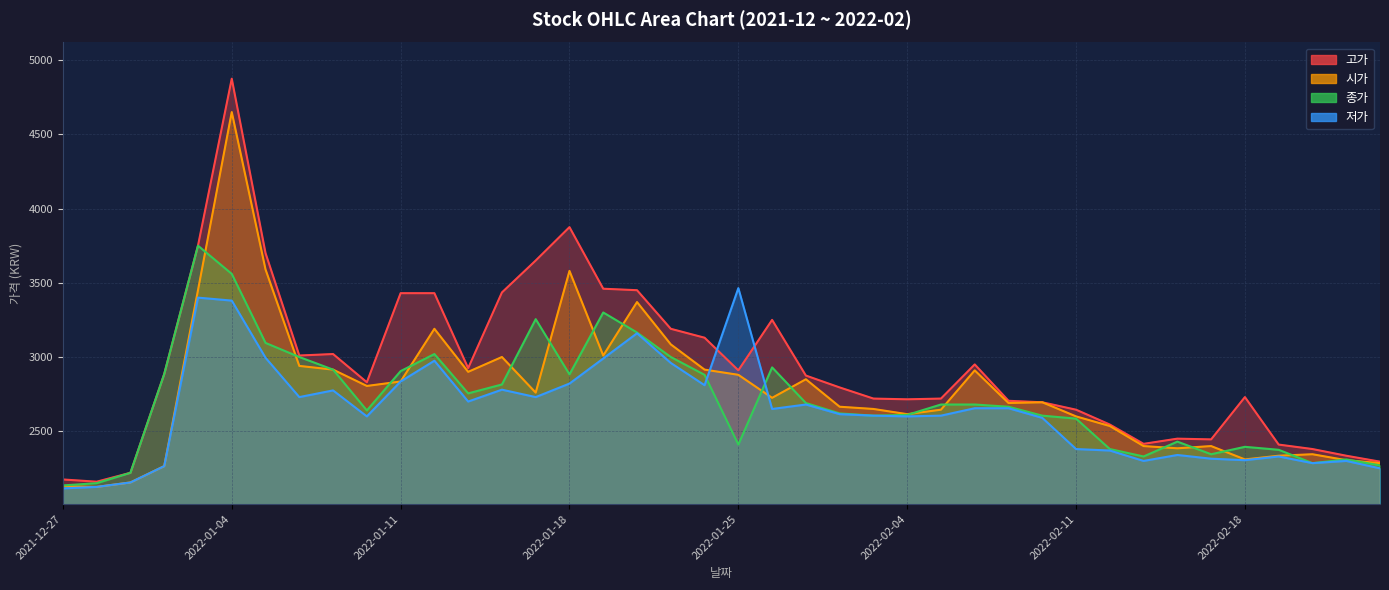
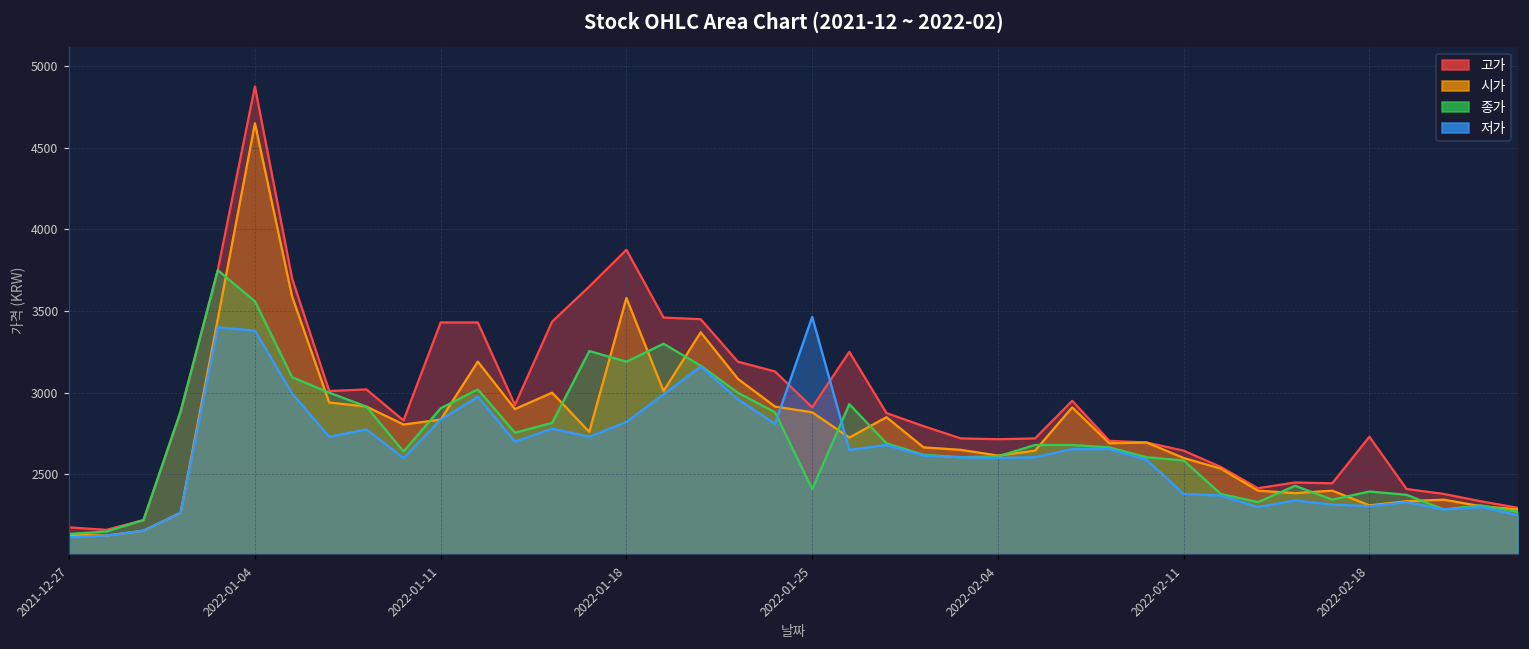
종가, 2022-01-18: 2880 -> 3190
